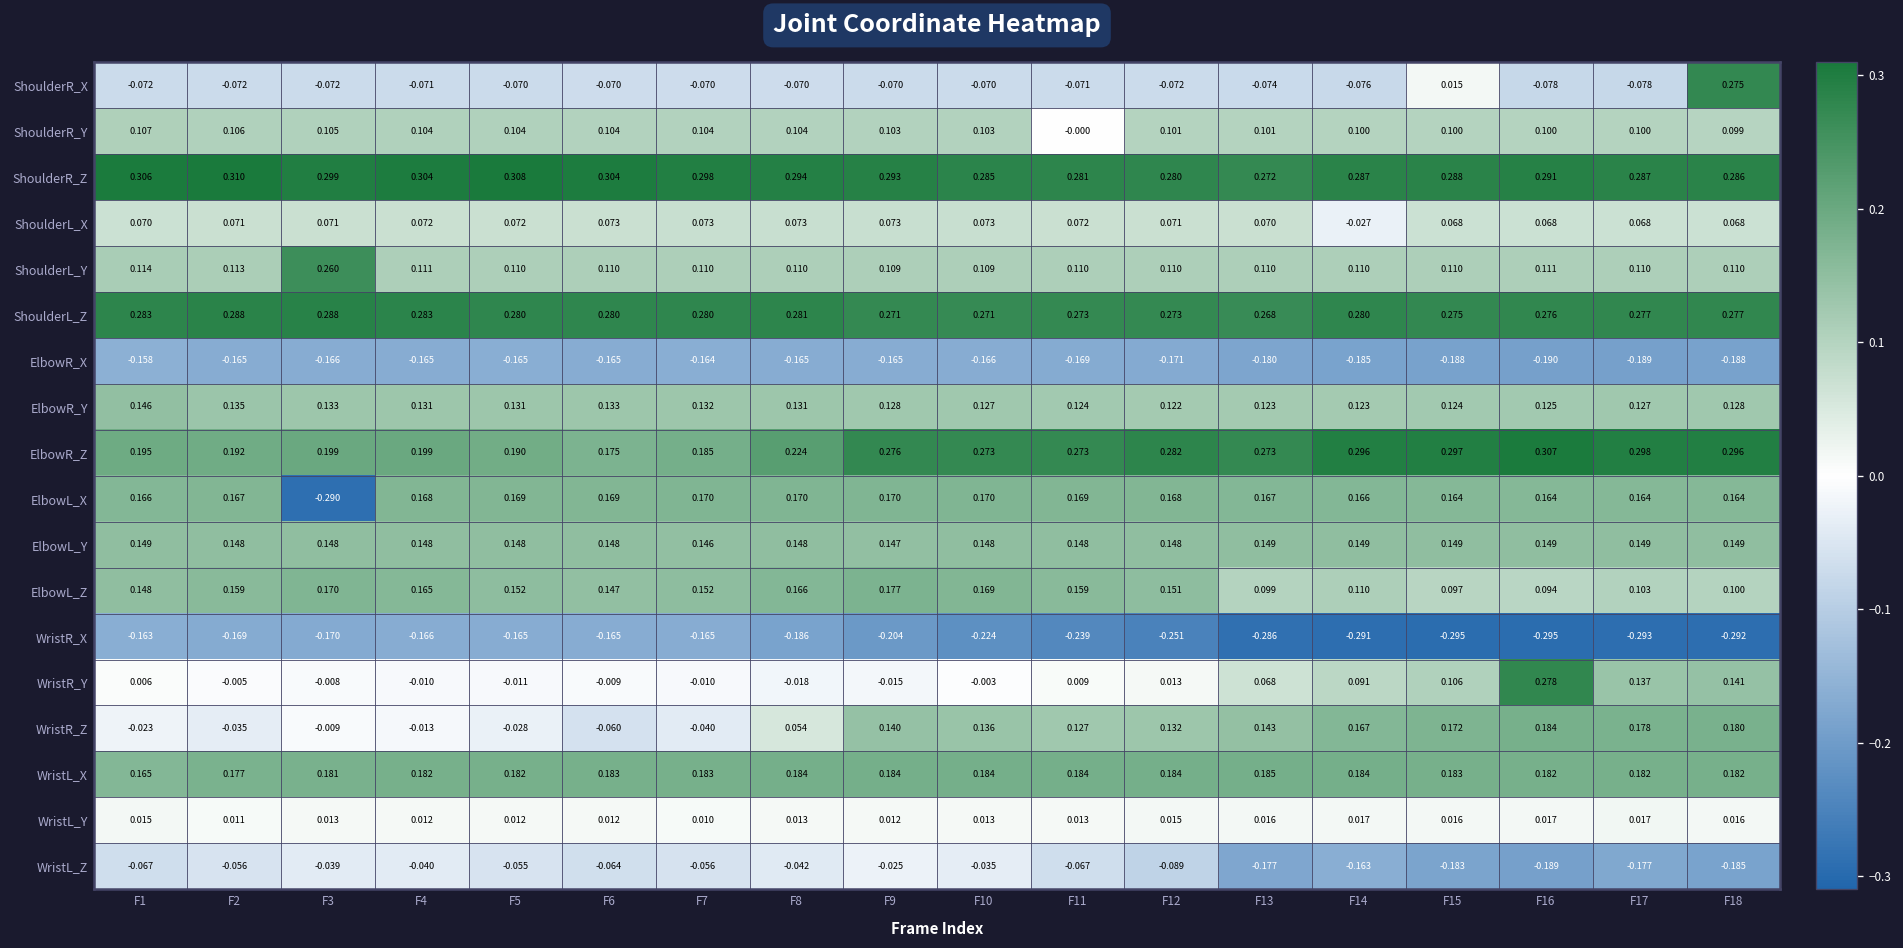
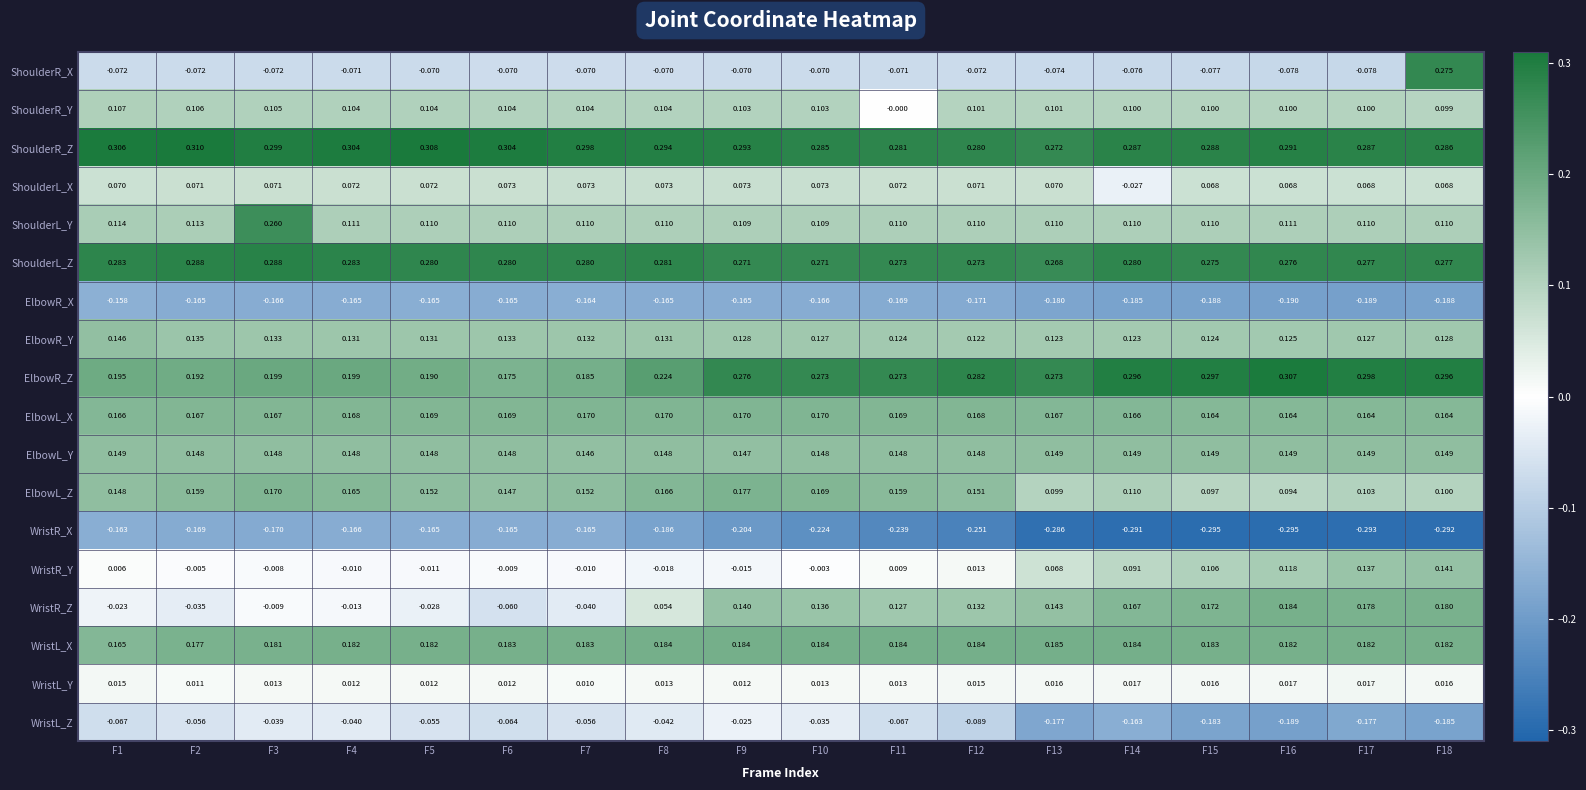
ShoulderR_X, F15: 0.015 -> -0.077
ElbowL_X, F3: -0.290 -> 0.167
WristR_Y, F16: 0.278 -> 0.118
